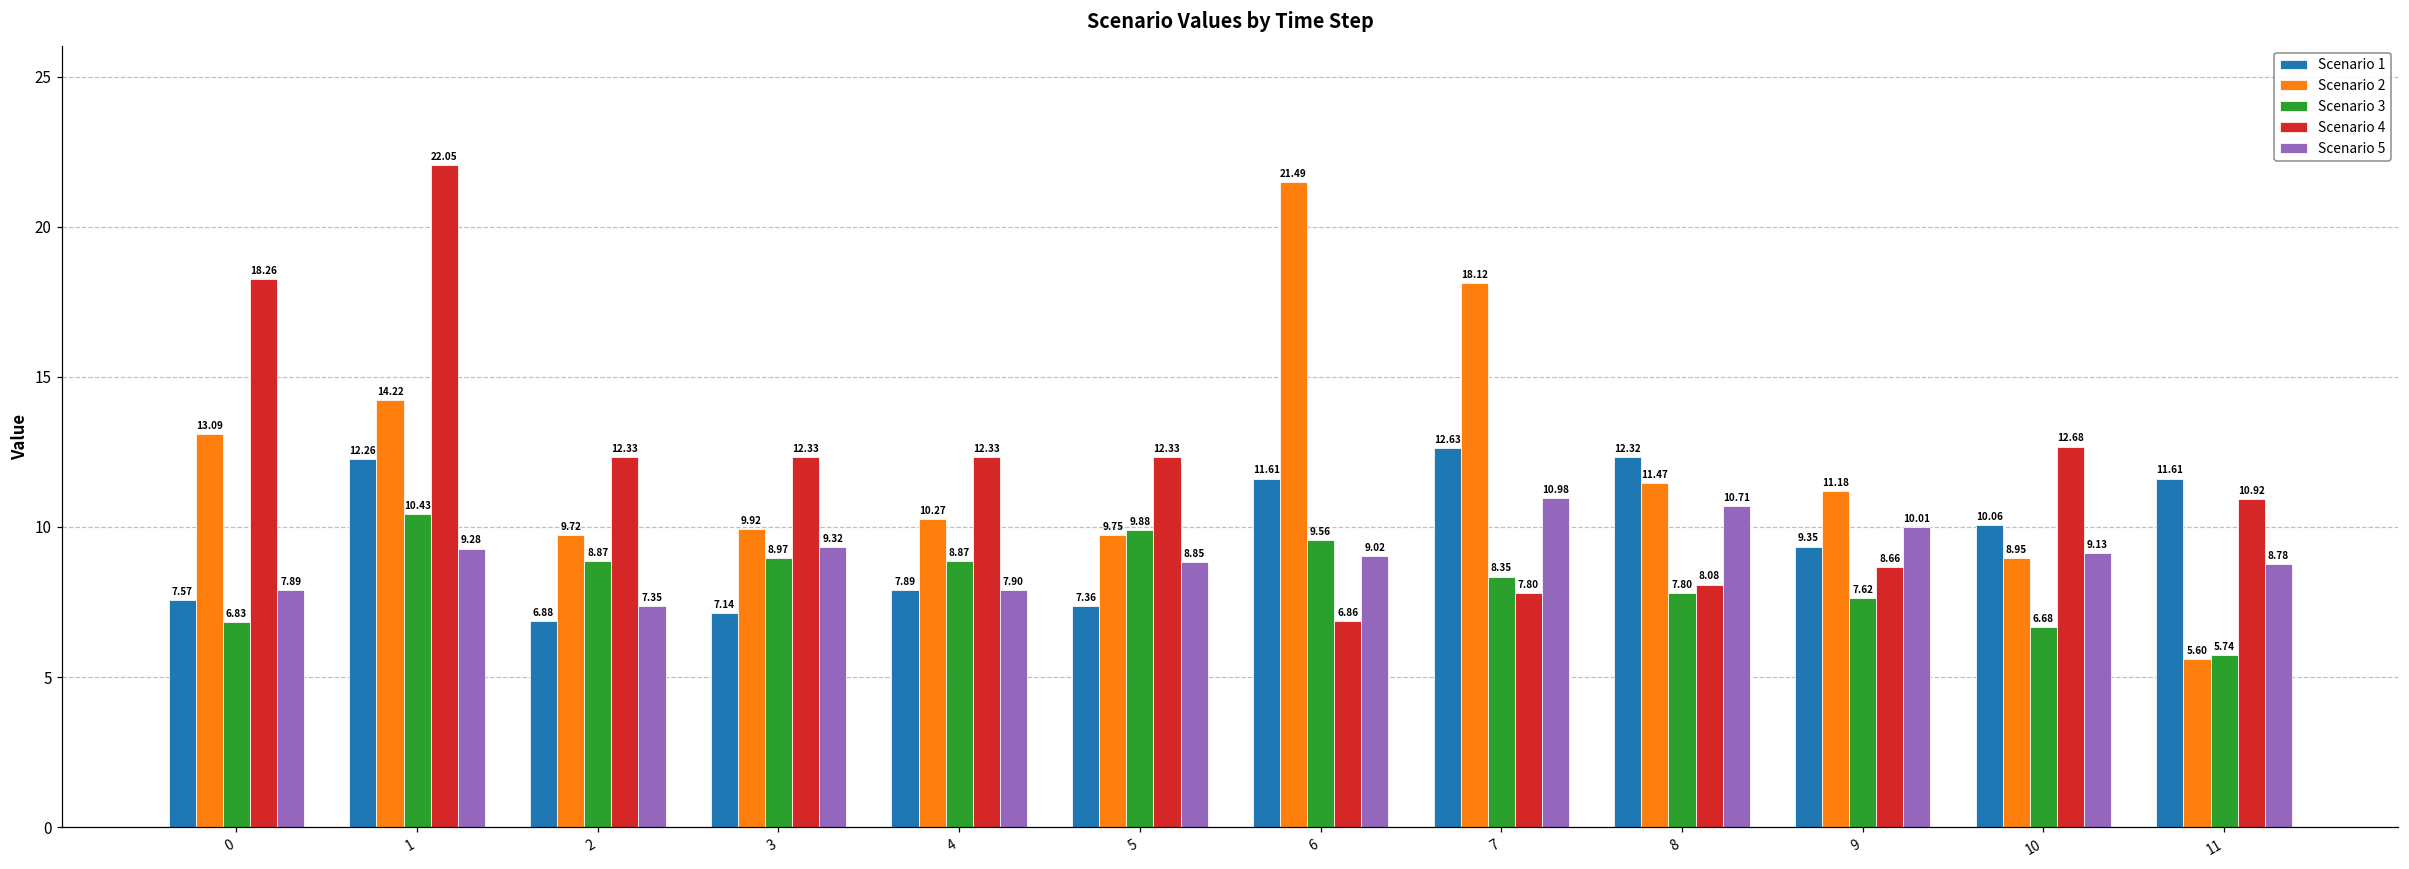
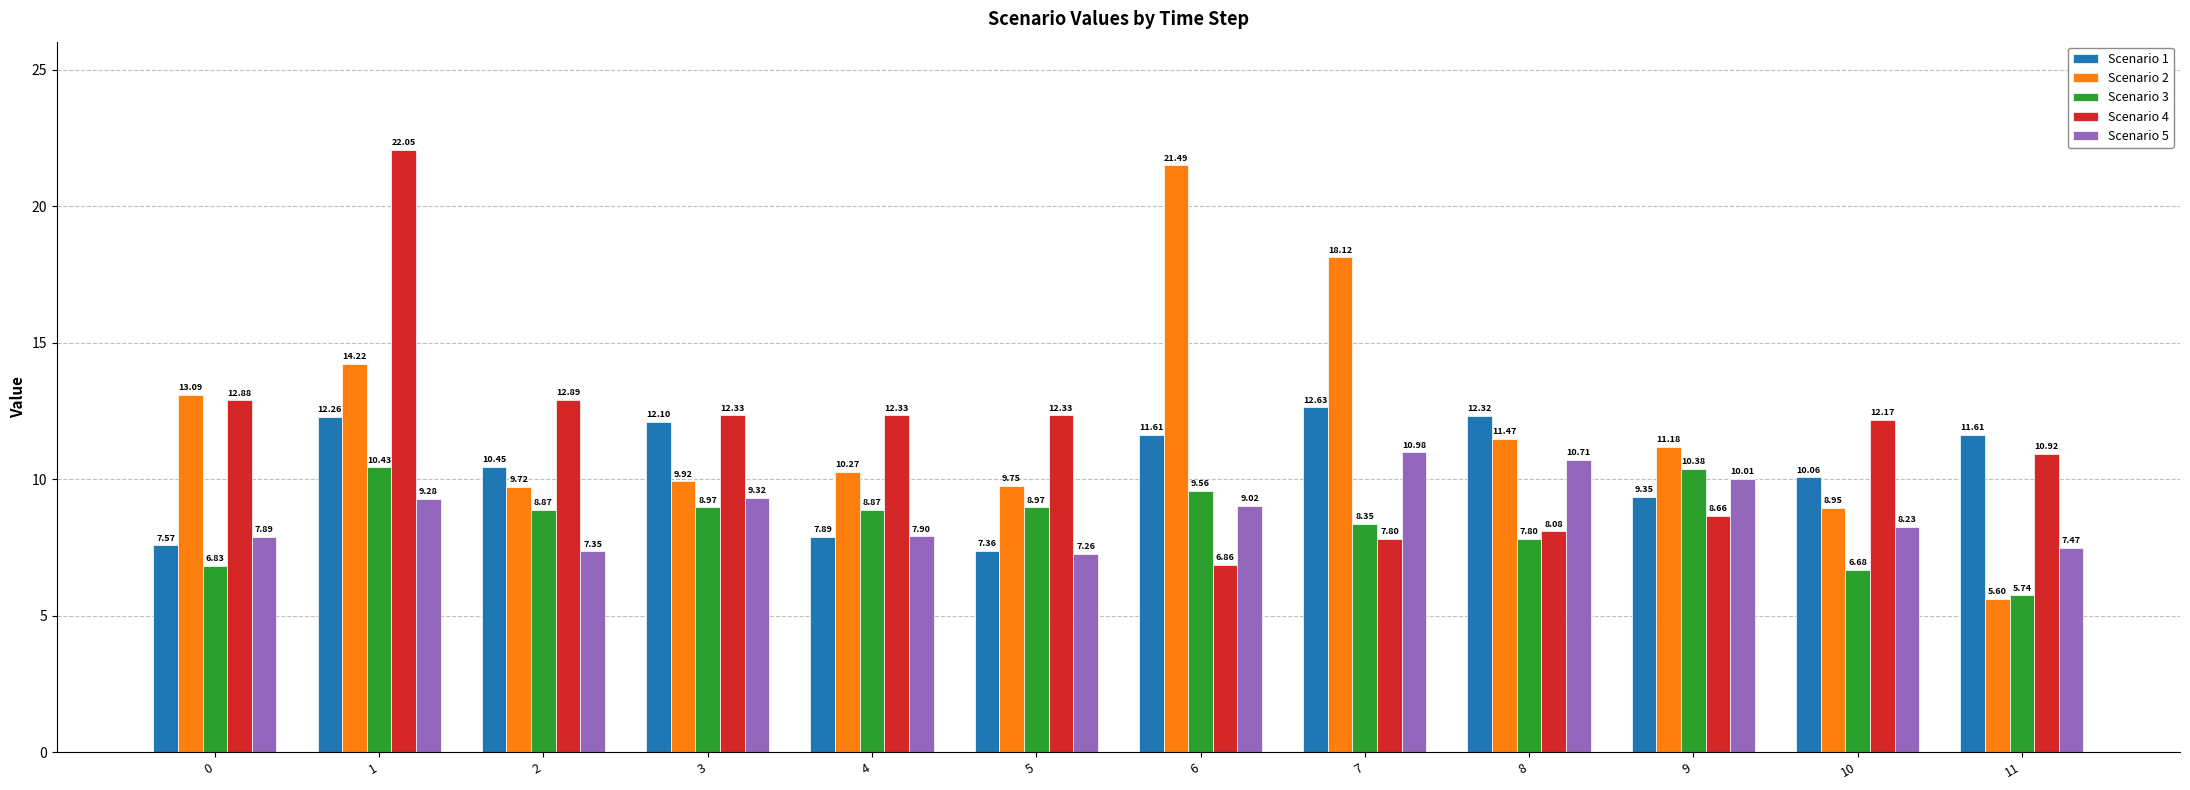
Scenario 4, 0: 18.26 -> 12.88
Scenario 1, 2: 6.88 -> 10.45
Scenario 4, 2: 12.33 -> 12.89
Scenario 1, 3: 7.14 -> 12.10
Scenario 3, 5: 9.88 -> 8.97
Scenario 5, 5: 8.85 -> 7.26
Scenario 3, 9: 7.62 -> 10.38
Scenario 4, 10: 12.68 -> 12.17
Scenario 5, 10: 9.13 -> 8.23
Scenario 5, 11: 8.78 -> 7.47
